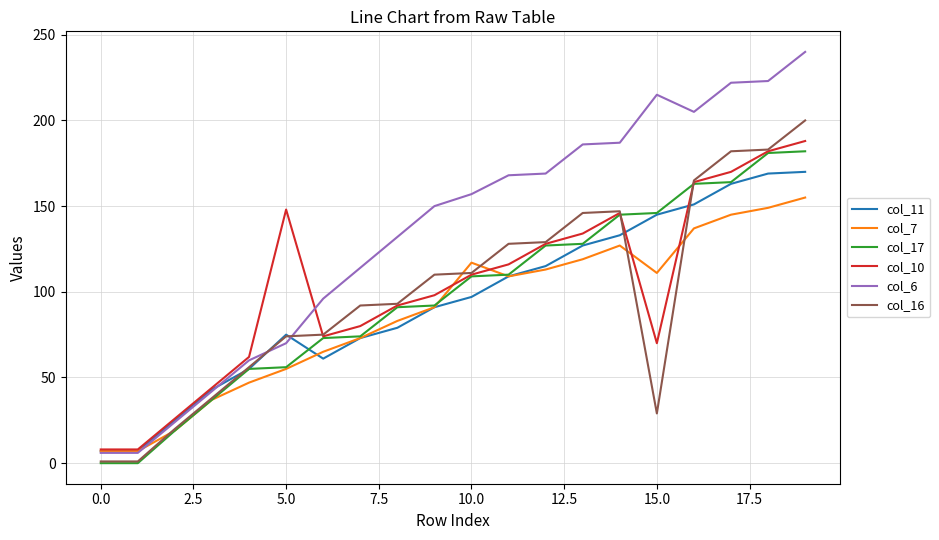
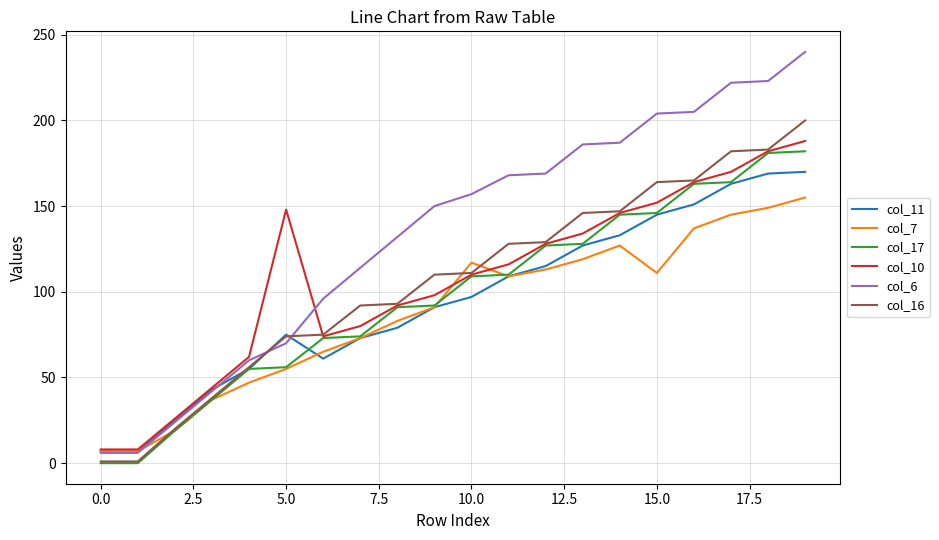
col_10, 15.0: 70 -> 152
col_6, 15.0: 215 -> 204
col_16, 15.0: 29 -> 164
